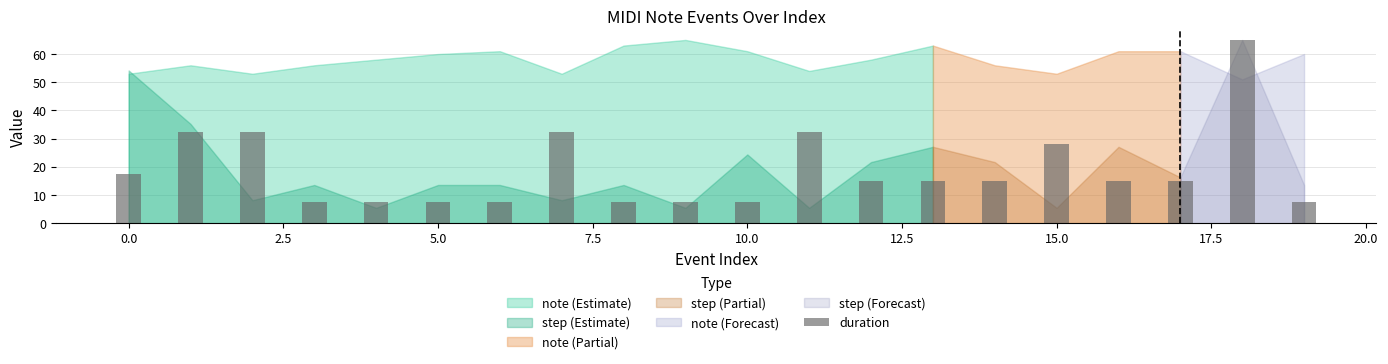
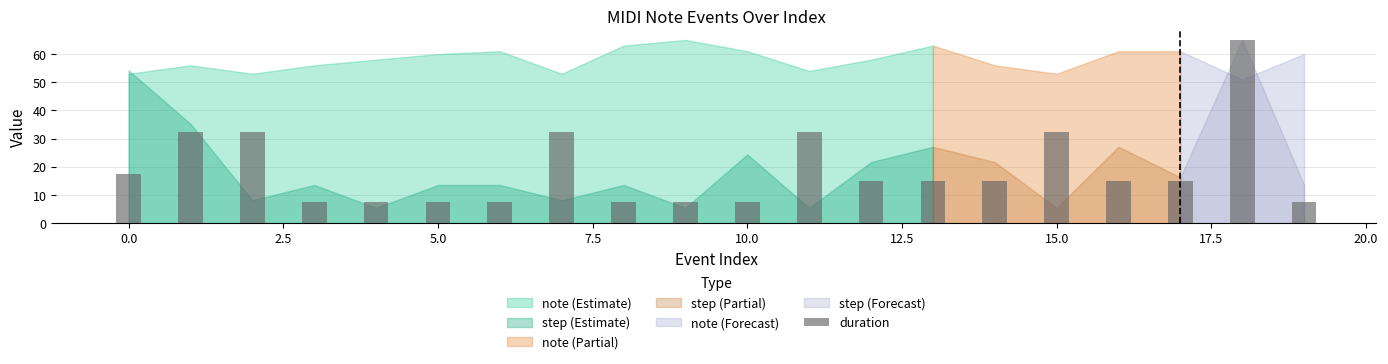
duration, 15.0: 28 -> 33
